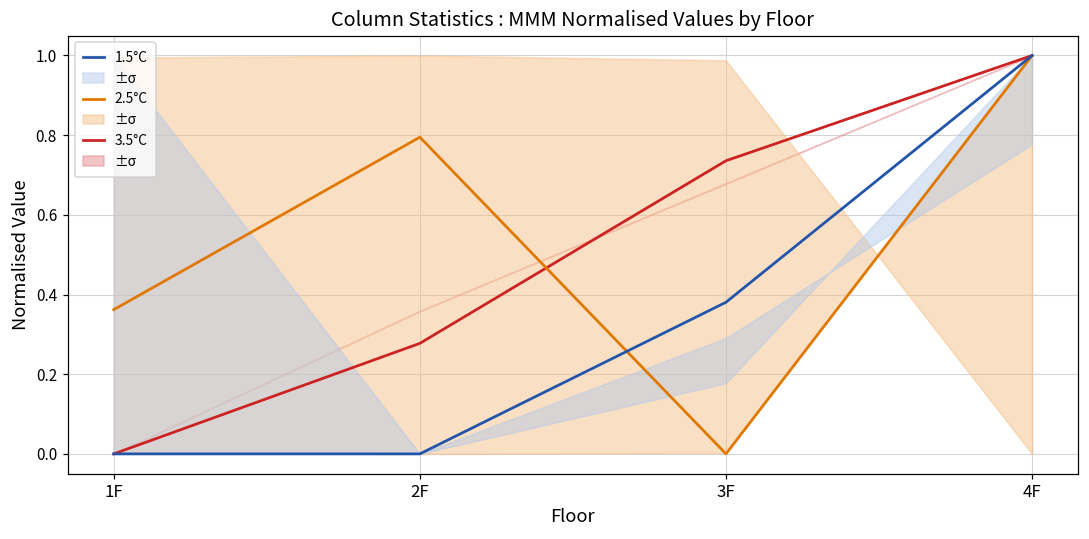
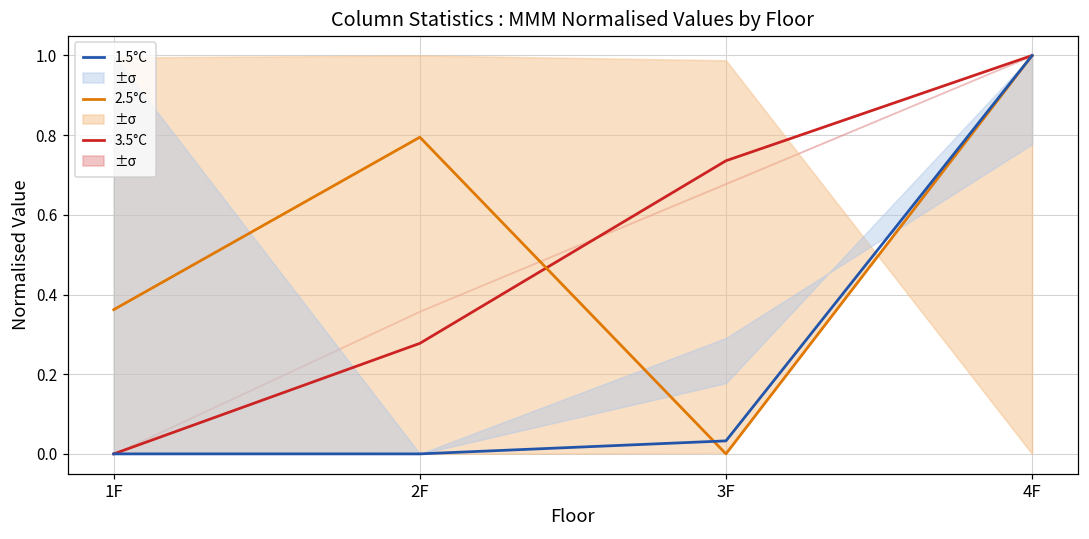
1.5°C, 3F: 0.38 -> 0.03
